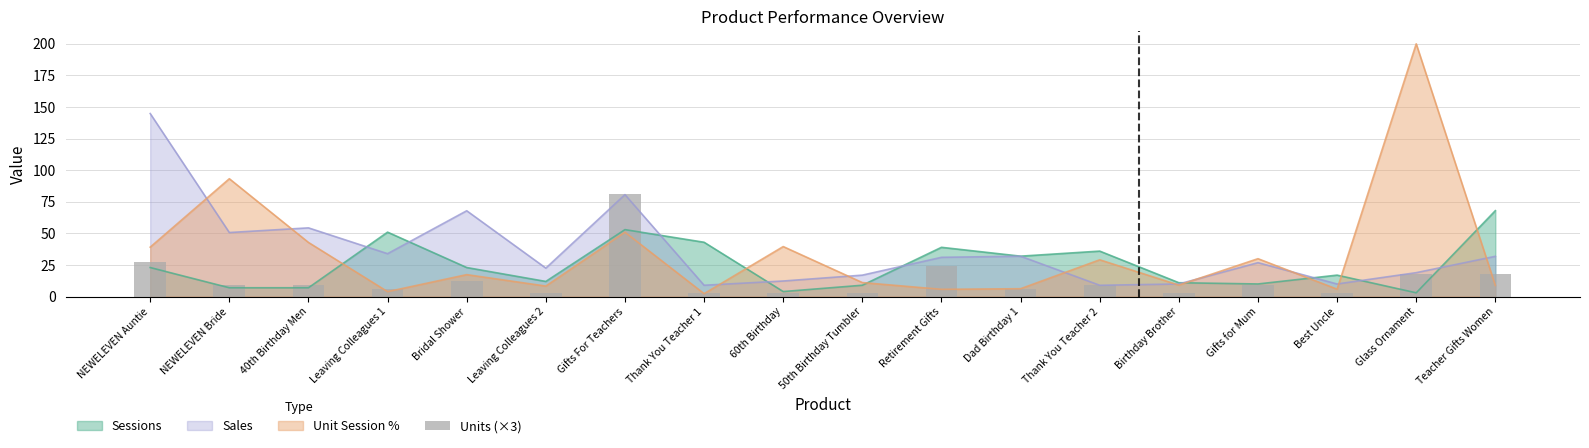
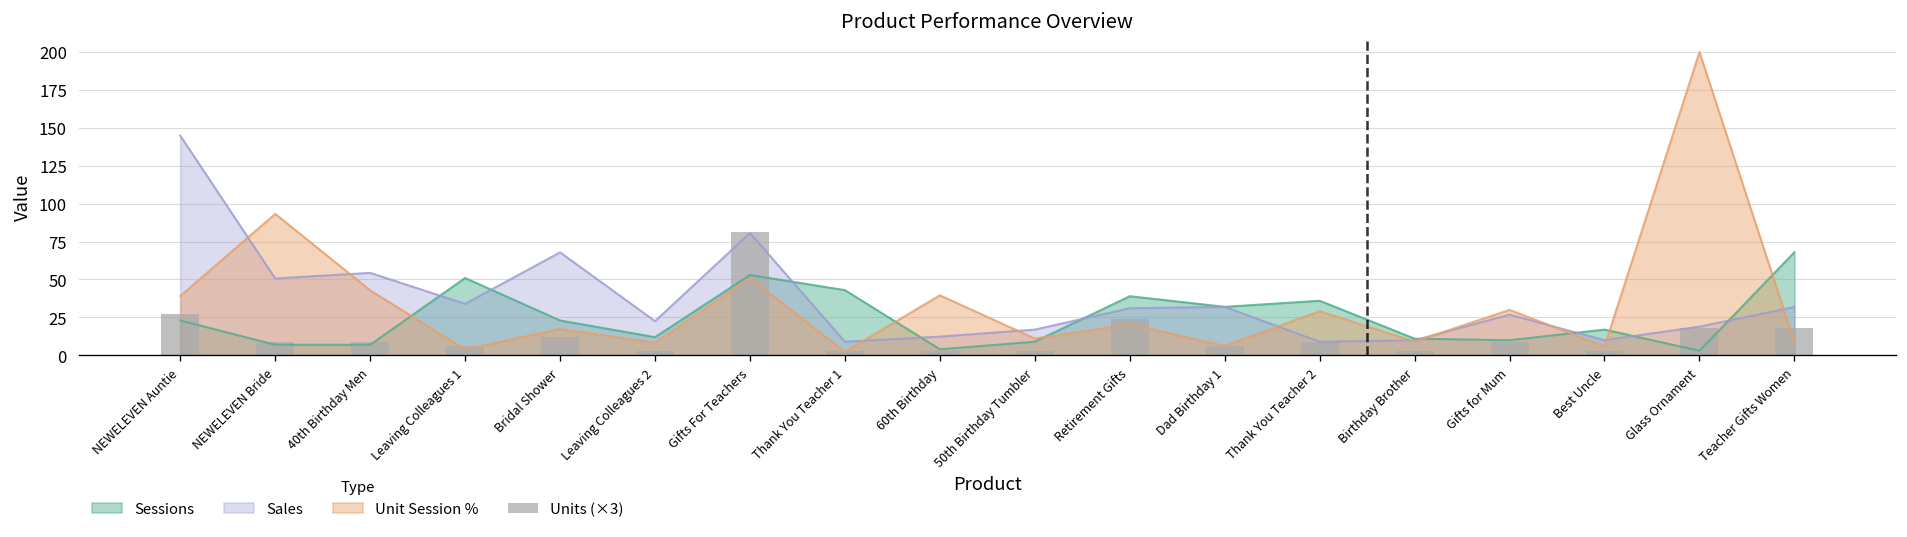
Unit Session %, Retirement Gifts: 6 -> 21
